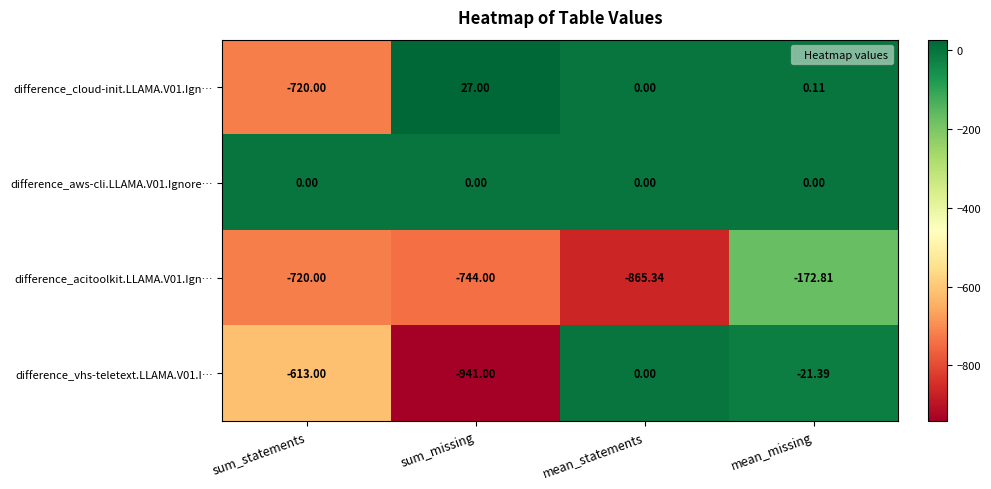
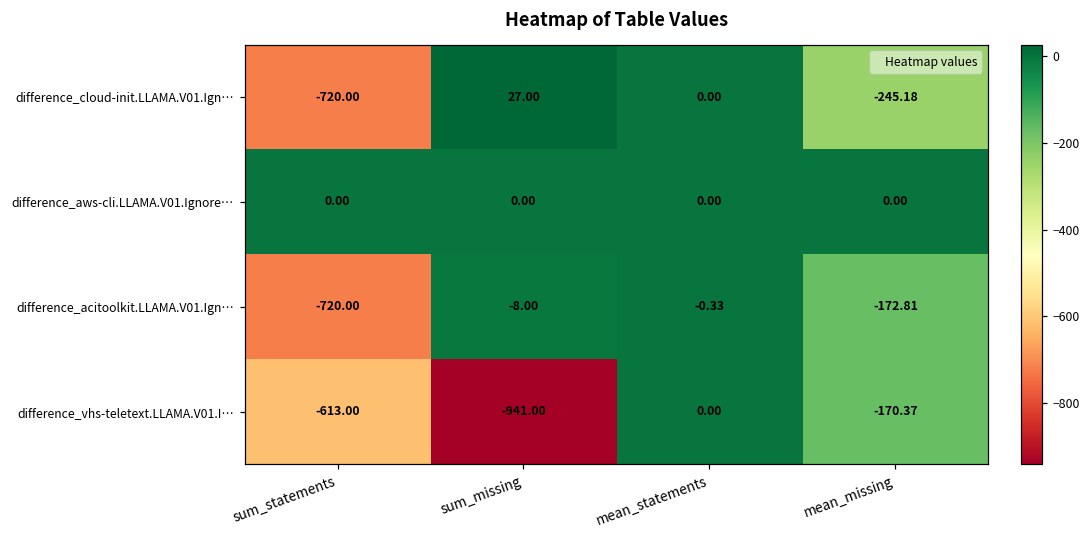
difference_cloud-init.LLAMA.V01.Ign…, mean_missing: 0.11 -> -245.18
difference_acitoolkit.LLAMA.V01.Ign…, sum_missing: -744.00 -> -8.00
difference_acitoolkit.LLAMA.V01.Ign…, mean_statements: -865.34 -> -0.33
difference_vhs-teletext.LLAMA.V01.I…, mean_missing: -21.39 -> -170.37
